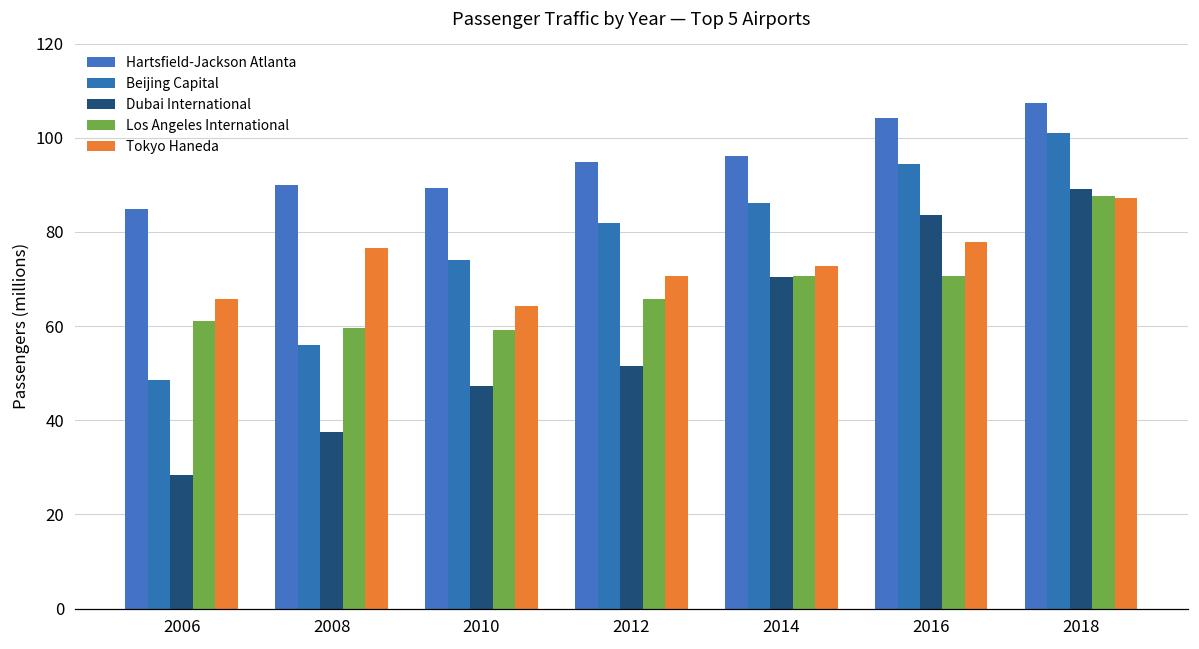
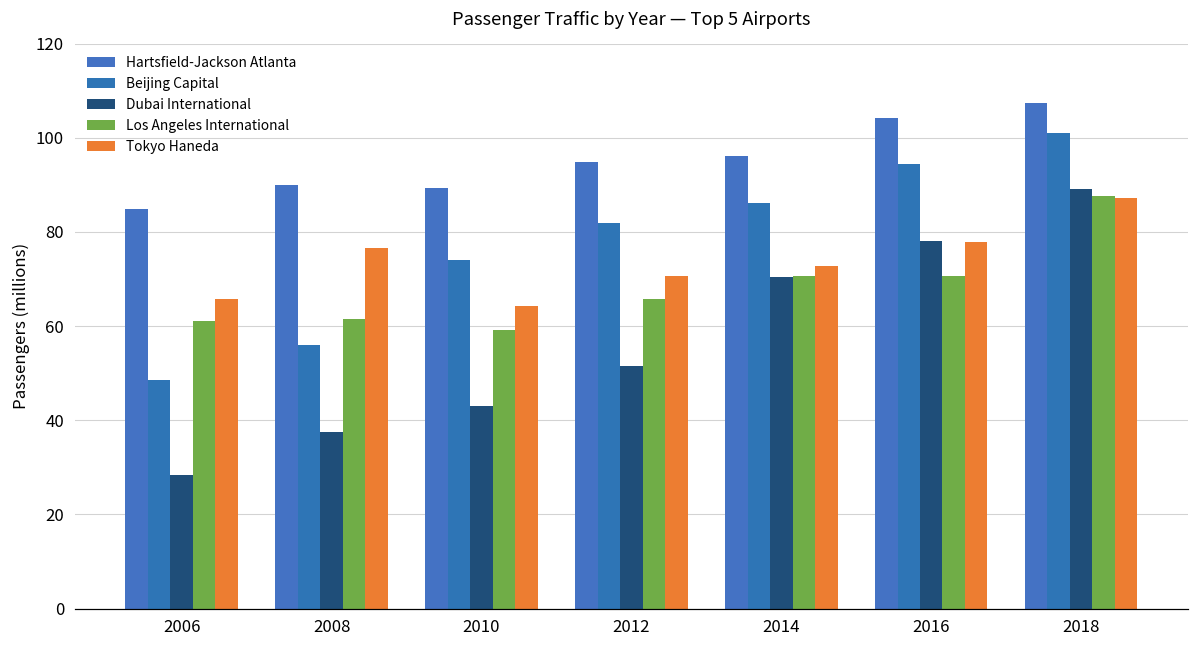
Los Angeles International, 2008: 59 -> 62
Dubai International, 2010: 47 -> 43
Dubai International, 2016: 84 -> 78
